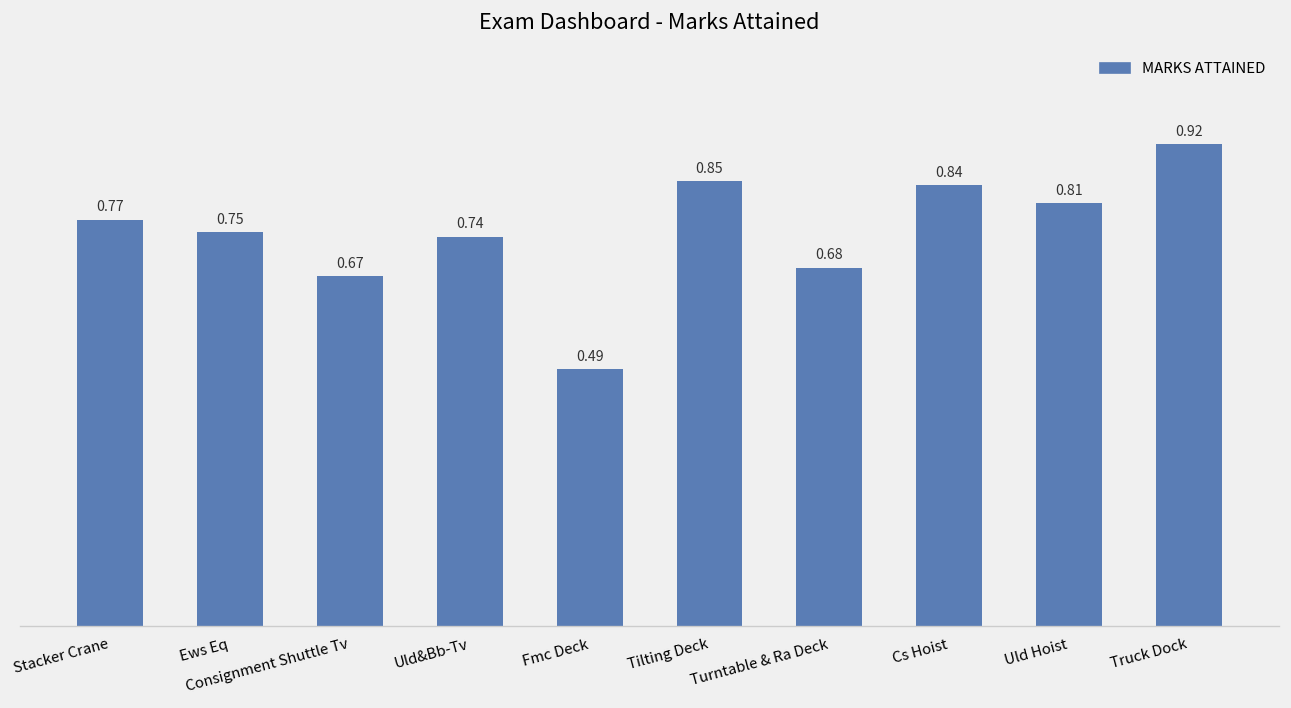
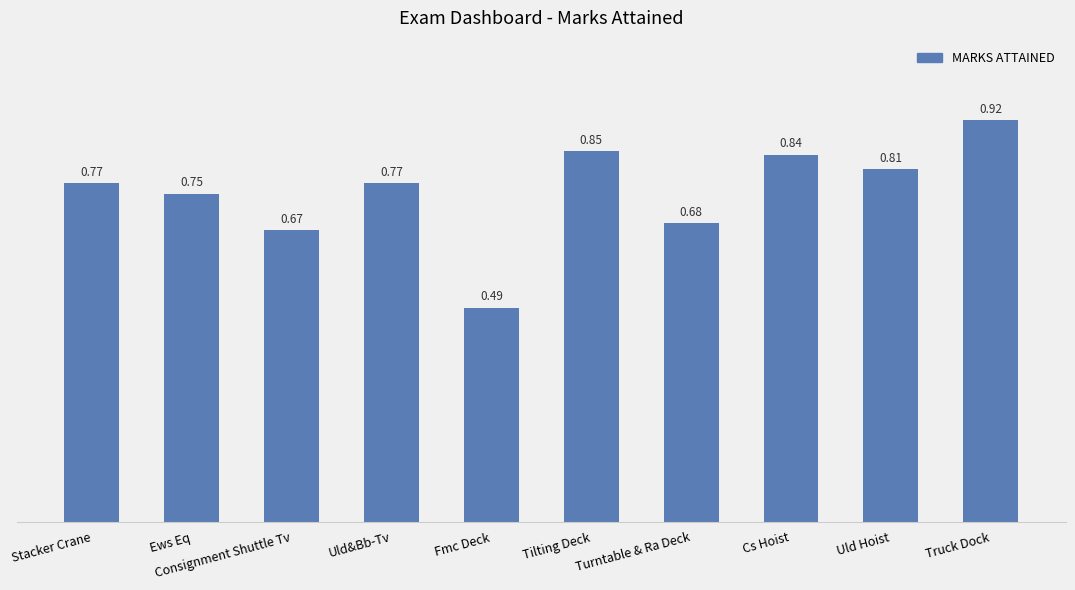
Uld&Bb-Tv: 0.74 -> 0.77
